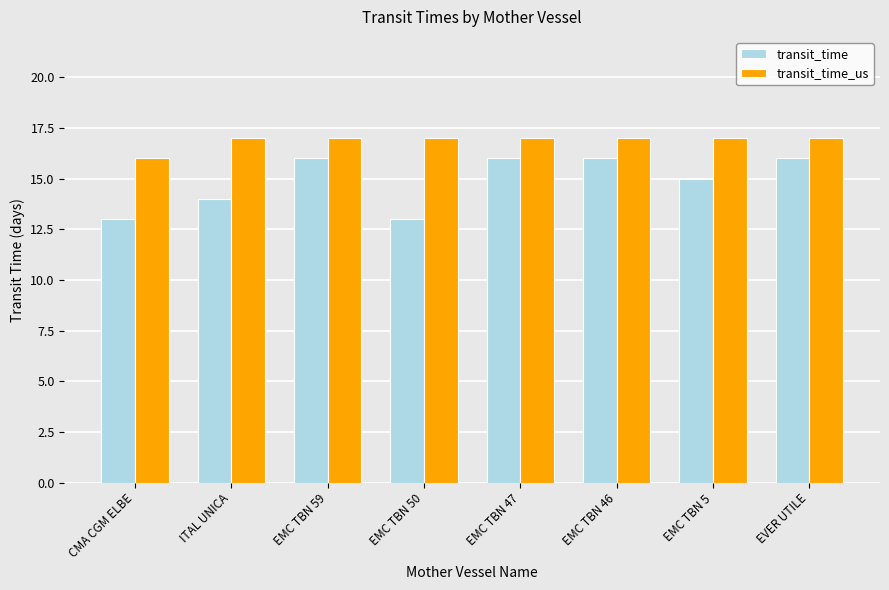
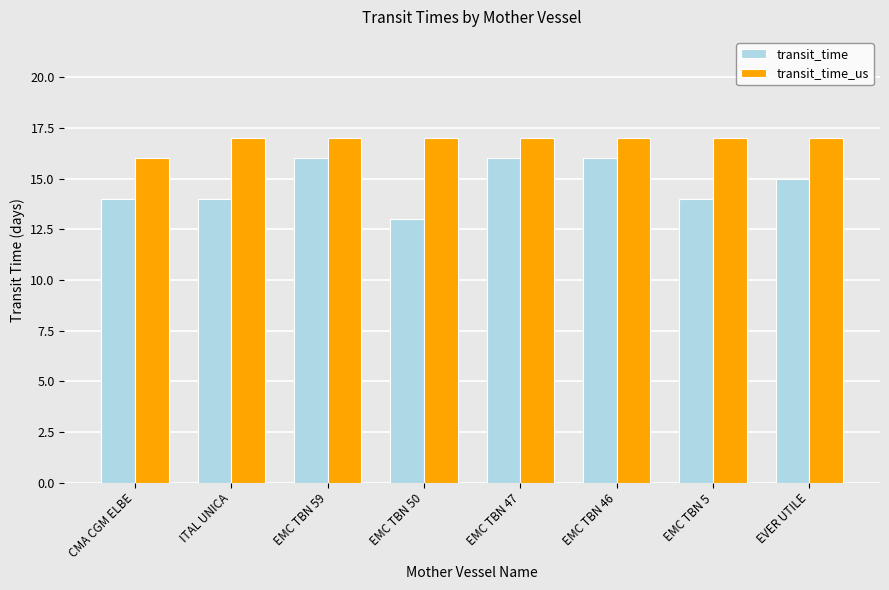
transit_time, CMA CGM ELBE: 13 -> 14
transit_time, EMC TBN 5: 15 -> 14
transit_time, EVER UTILE: 16 -> 15
